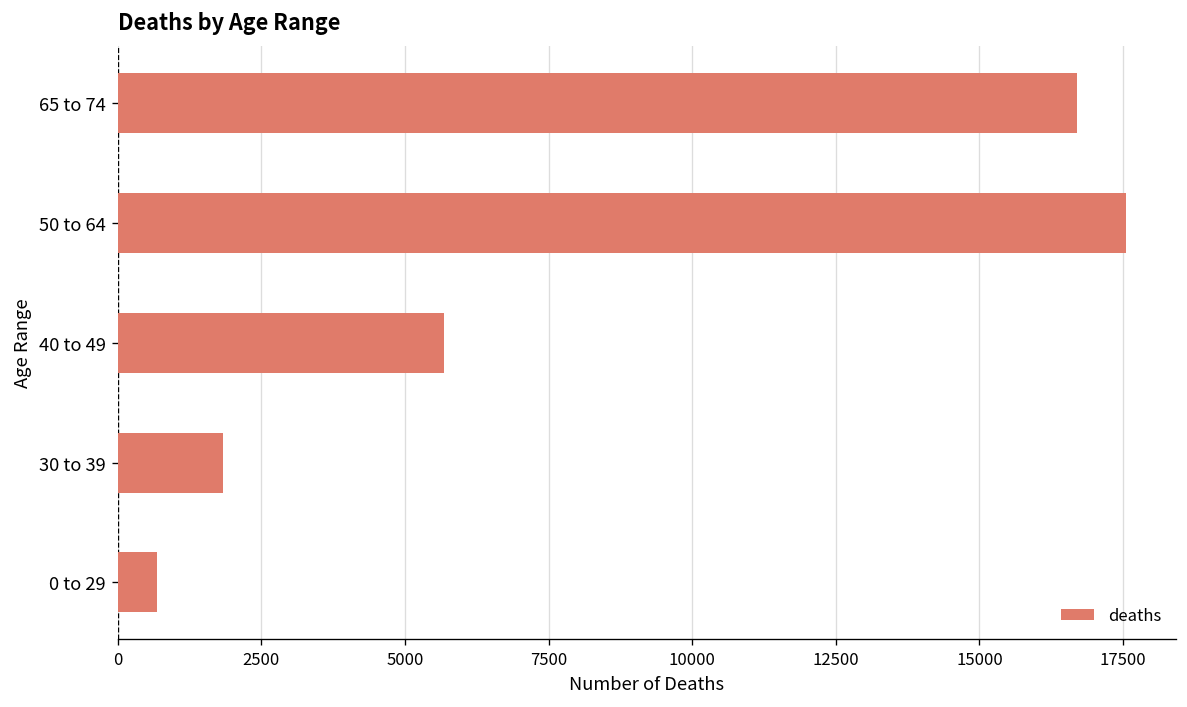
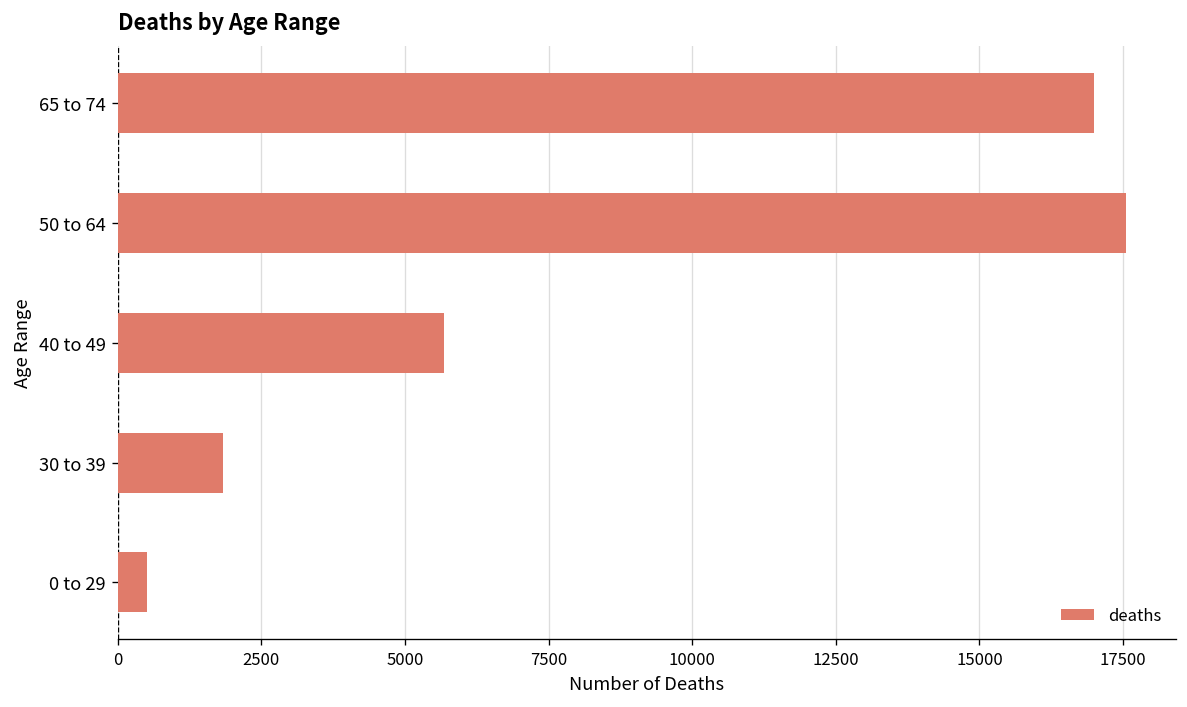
65 to 74: 16700 -> 17000
0 to 29: 700 -> 500
